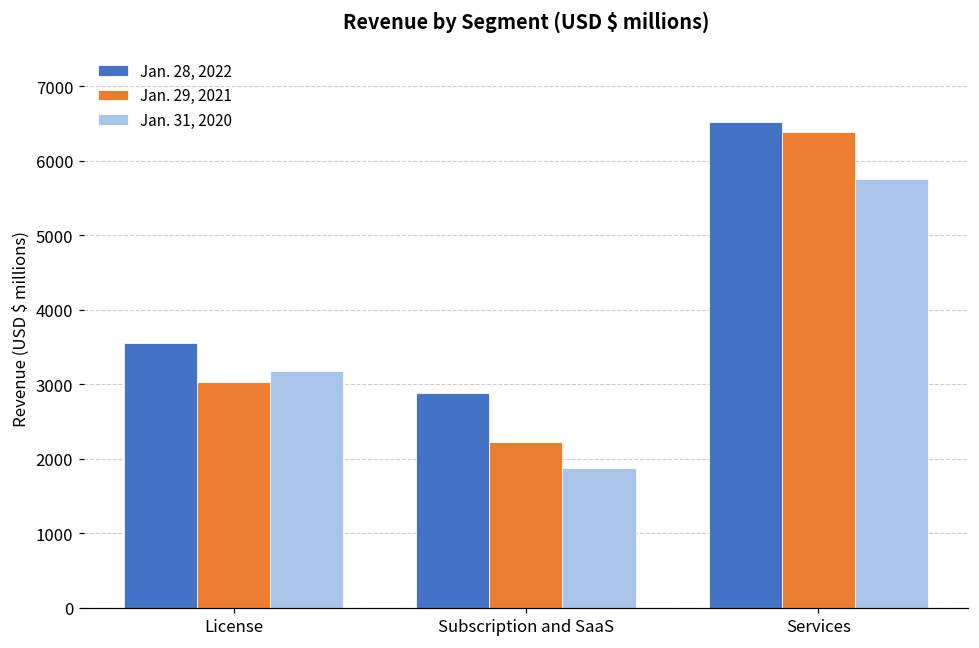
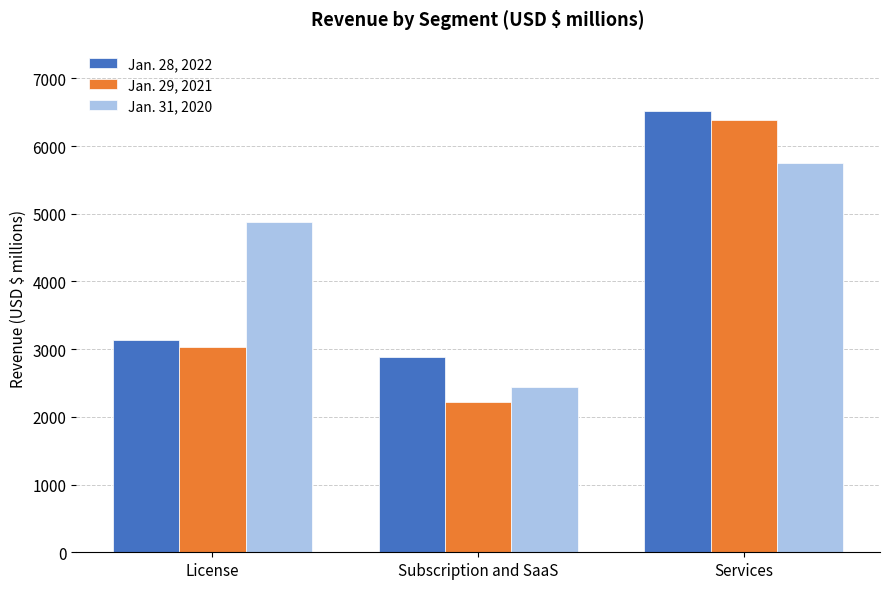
Jan. 28, 2022, License: 3600 -> 3100
Jan. 31, 2020, License: 3200 -> 4900
Jan. 31, 2020, Subscription and SaaS: 1900 -> 2400
